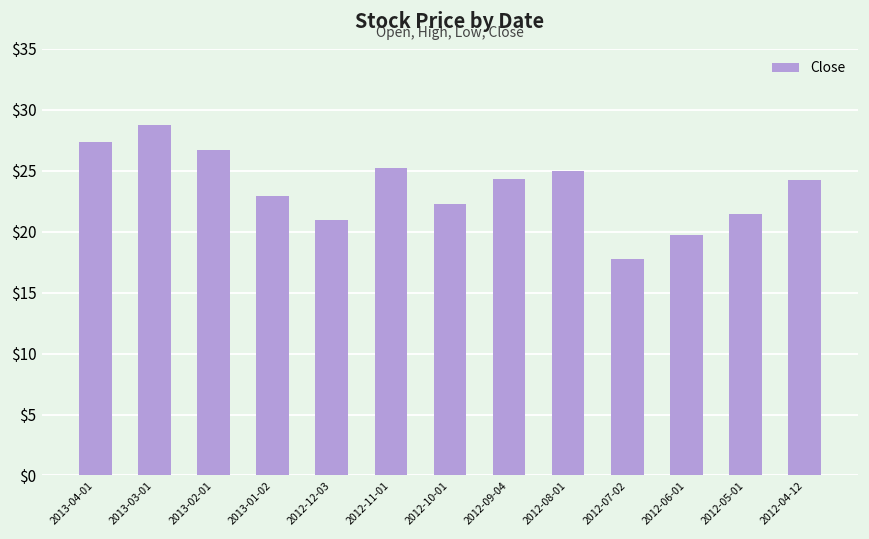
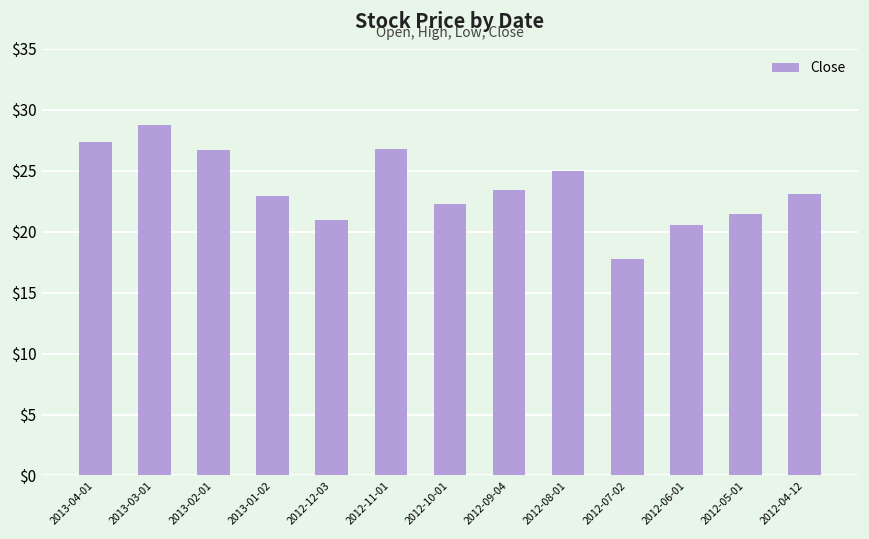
2012-11-01: $25.2 -> $26.8
2012-09-04: $24.3 -> $23.5
2012-06-01: $19.7 -> $20.5
2012-04-12: $24.3 -> $23.1
